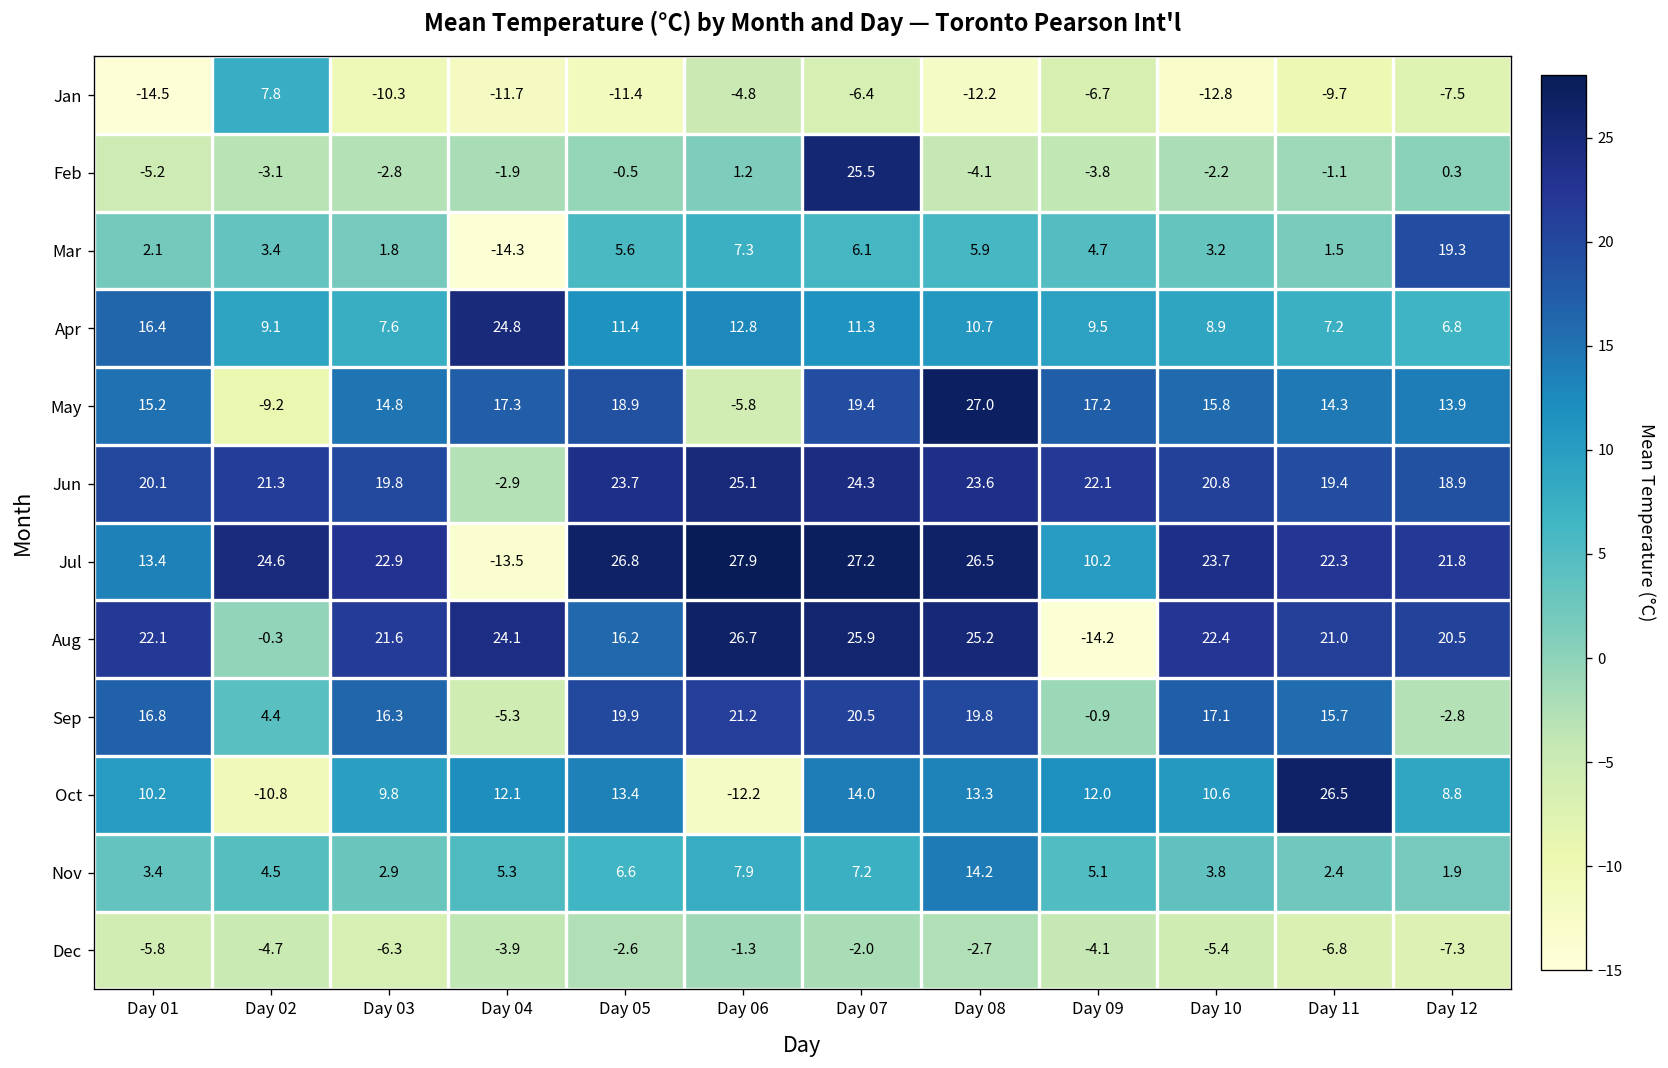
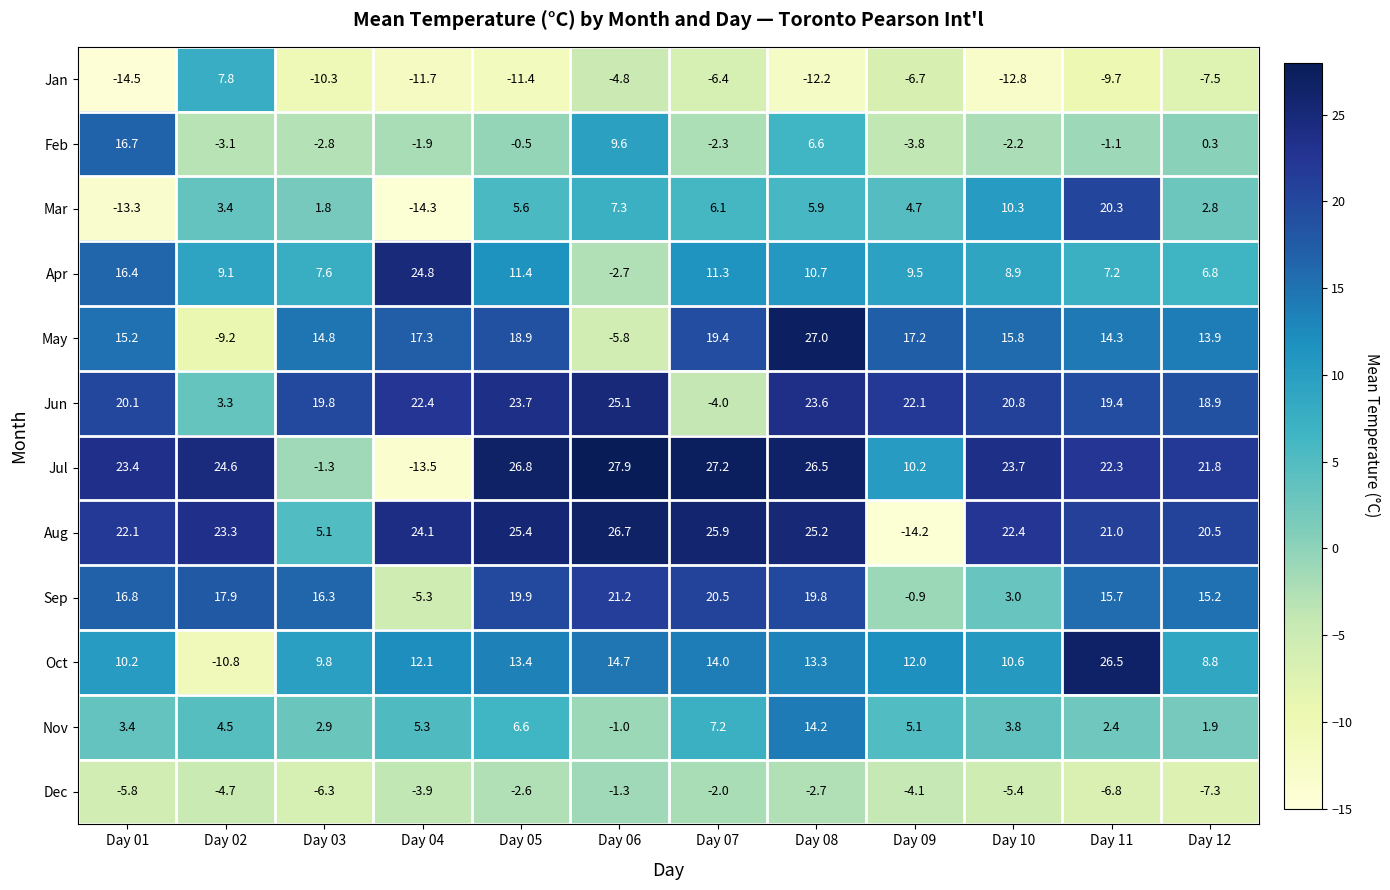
Feb, Day 01: -5.2 -> 16.7
Feb, Day 06: 1.2 -> 9.6
Feb, Day 07: 25.5 -> -2.3
Feb, Day 08: -4.1 -> 6.6
Mar, Day 01: 2.1 -> -13.3
Mar, Day 10: 3.2 -> 10.3
Mar, Day 11: 1.5 -> 20.3
Mar, Day 12: 19.3 -> 2.8
Apr, Day 06: 12.8 -> -2.7
Jun, Day 02: 21.3 -> 3.3
Jun, Day 04: -2.9 -> 22.4
Jun, Day 07: 24.3 -> -4.0
Jul, Day 01: 13.4 -> 23.4
Jul, Day 03: 22.9 -> -1.3
Aug, Day 02: -0.3 -> 23.3
Aug, Day 03: 21.6 -> 5.1
Aug, Day 05: 16.2 -> 25.4
Sep, Day 02: 4.4 -> 17.9
Sep, Day 10: 17.1 -> 3.0
Sep, Day 12: -2.8 -> 15.2
Oct, Day 06: -12.2 -> 14.7
Nov, Day 06: 7.9 -> -1.0
